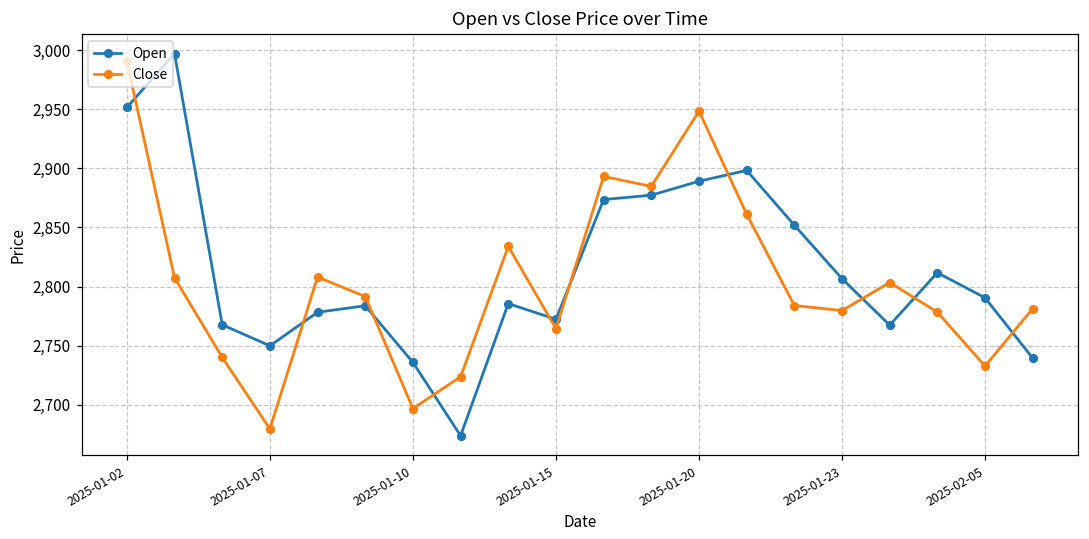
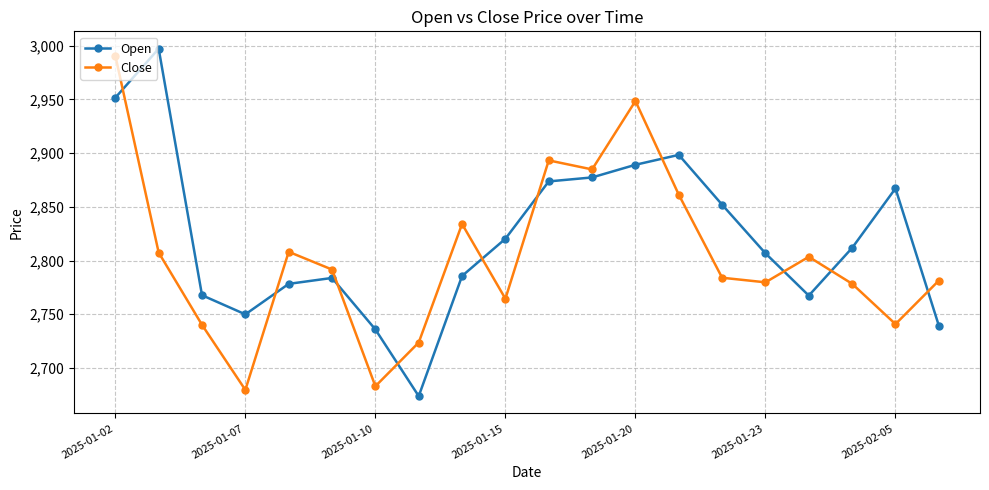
Close, 2025-01-10: 2,697 -> 2,683
Open, 2025-01-15: 2,772 -> 2,820
Open, 2025-02-05: 2,791 -> 2,867
Close, 2025-02-05: 2,733 -> 2,741
